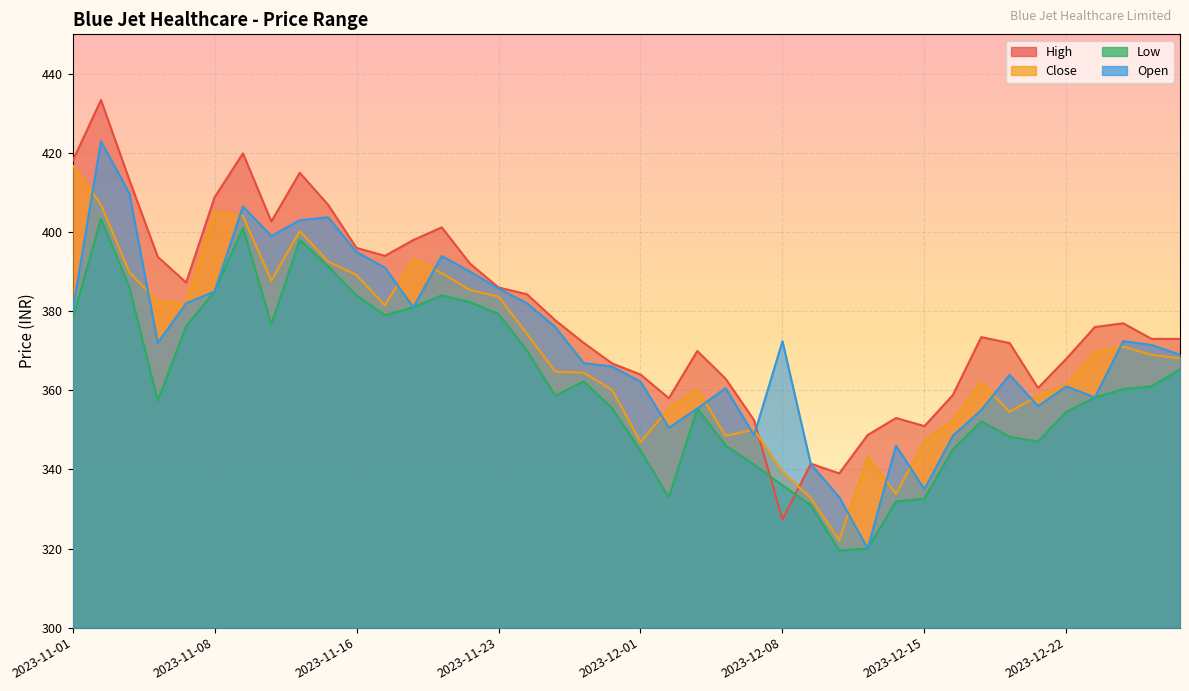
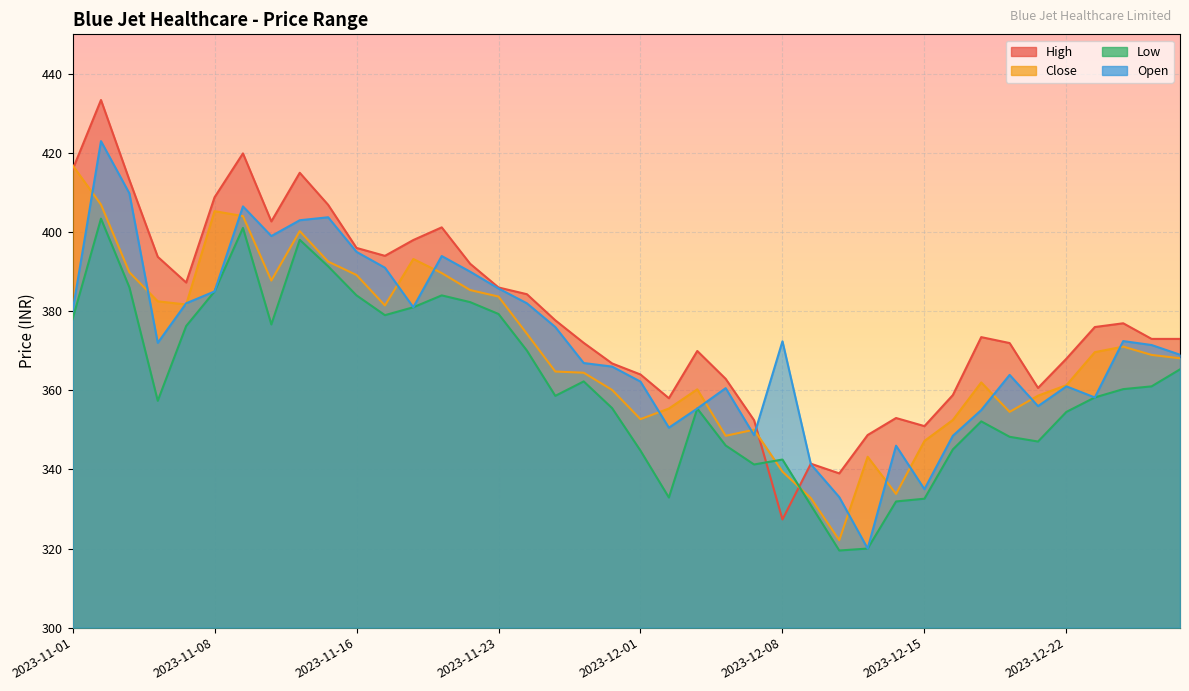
High, 2023-11-01: 418 -> 416
Close, 2023-12-01: 347 -> 353
Low, 2023-12-08: 336 -> 343
